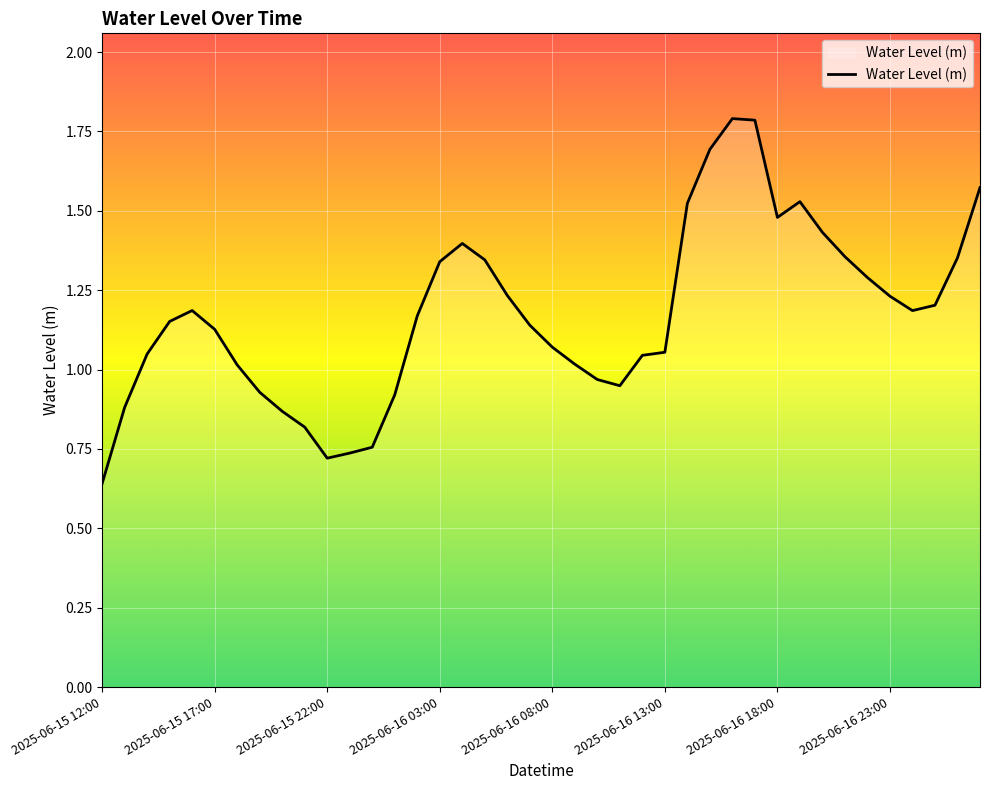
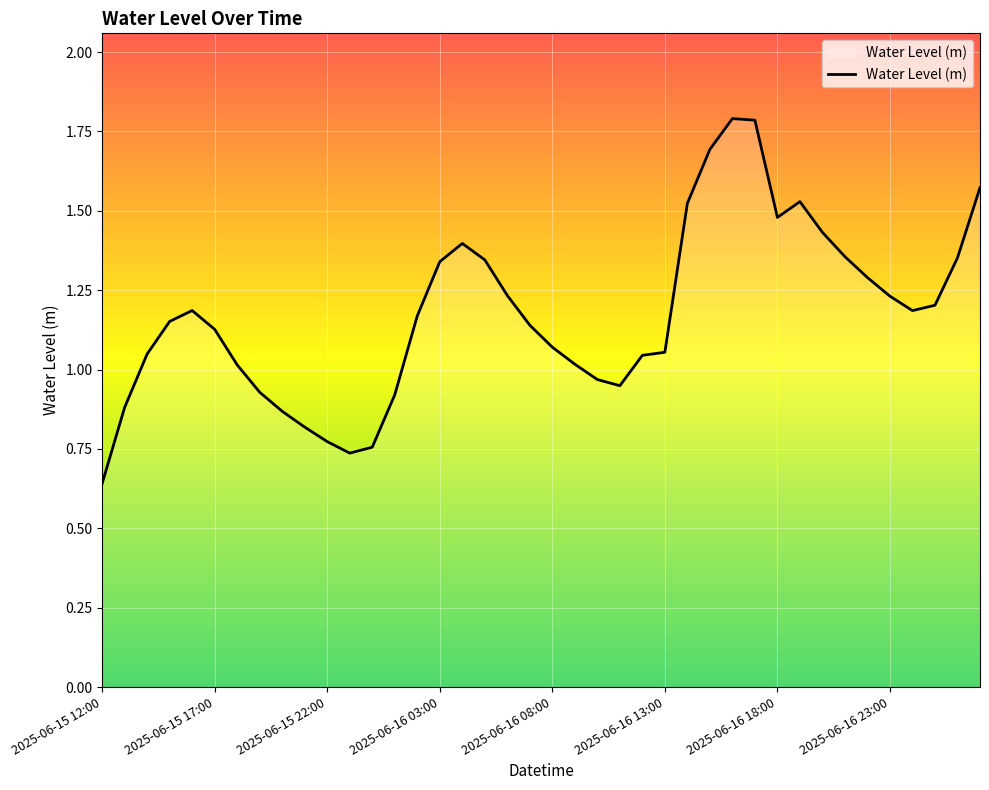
2025-06-15 22:00: 0.72 -> 0.77
